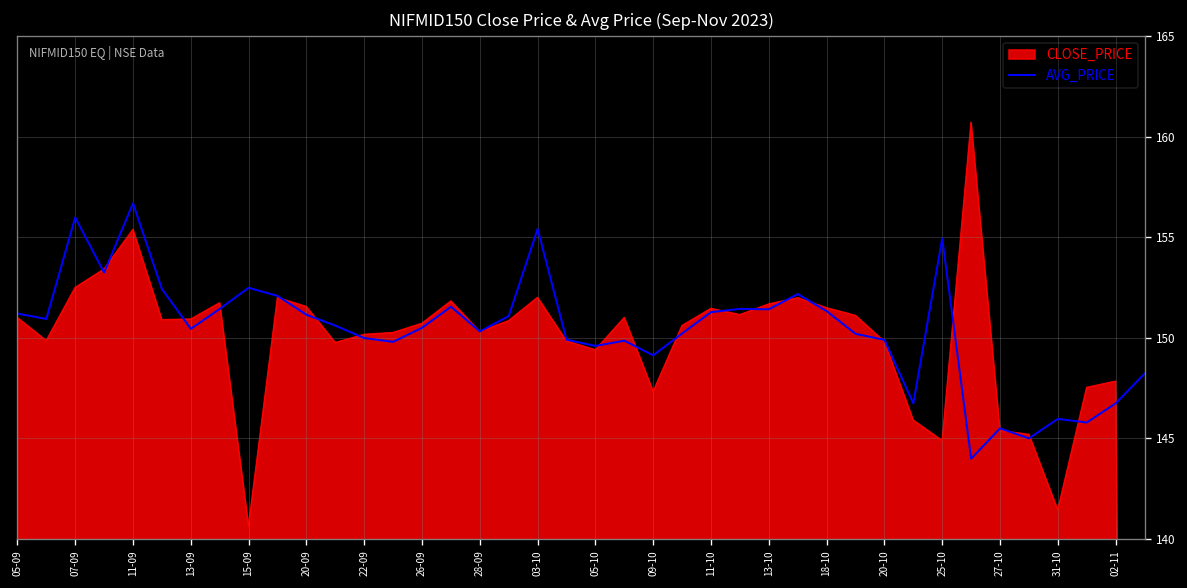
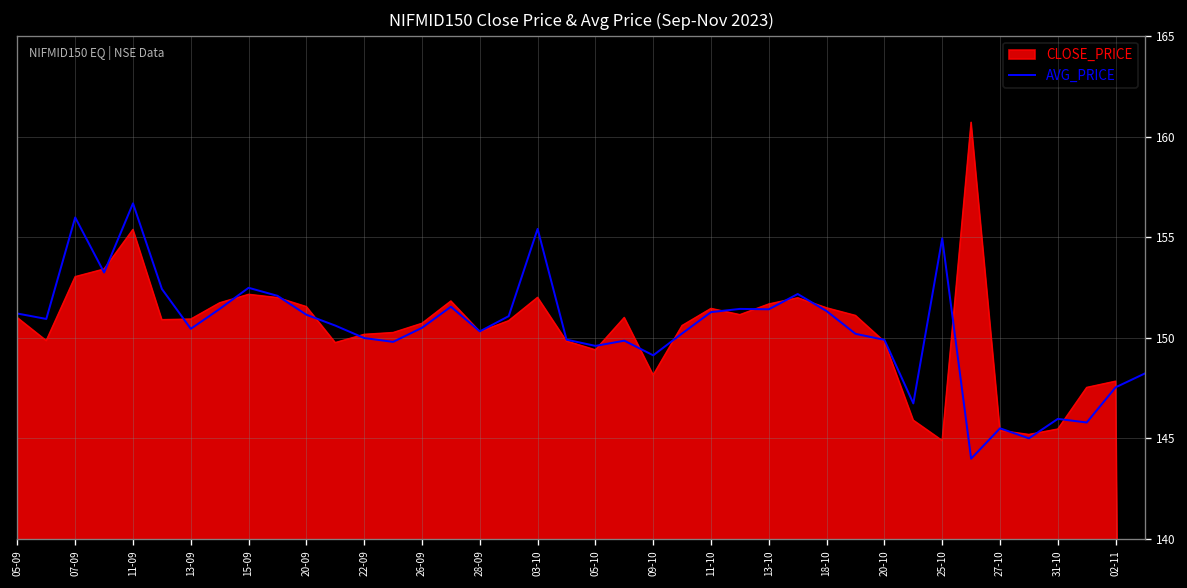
CLOSE_PRICE, 07-09: 152.5 -> 153.0
CLOSE_PRICE, 15-09: 140.6 -> 152.2
CLOSE_PRICE, 09-10: 147.3 -> 148.1
CLOSE_PRICE, 31-10: 141.4 -> 145.5
AVG_PRICE, 02-11: 146.7 -> 147.5
